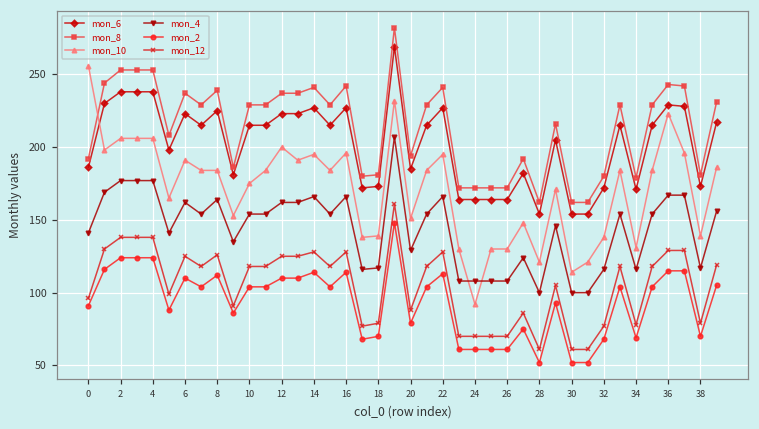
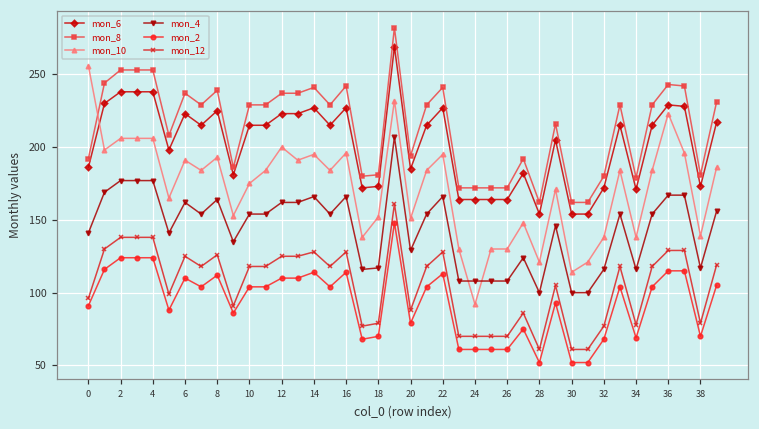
mon_10, 8: 184 -> 193
mon_10, 18: 139 -> 152
mon_10, 34: 131 -> 138
